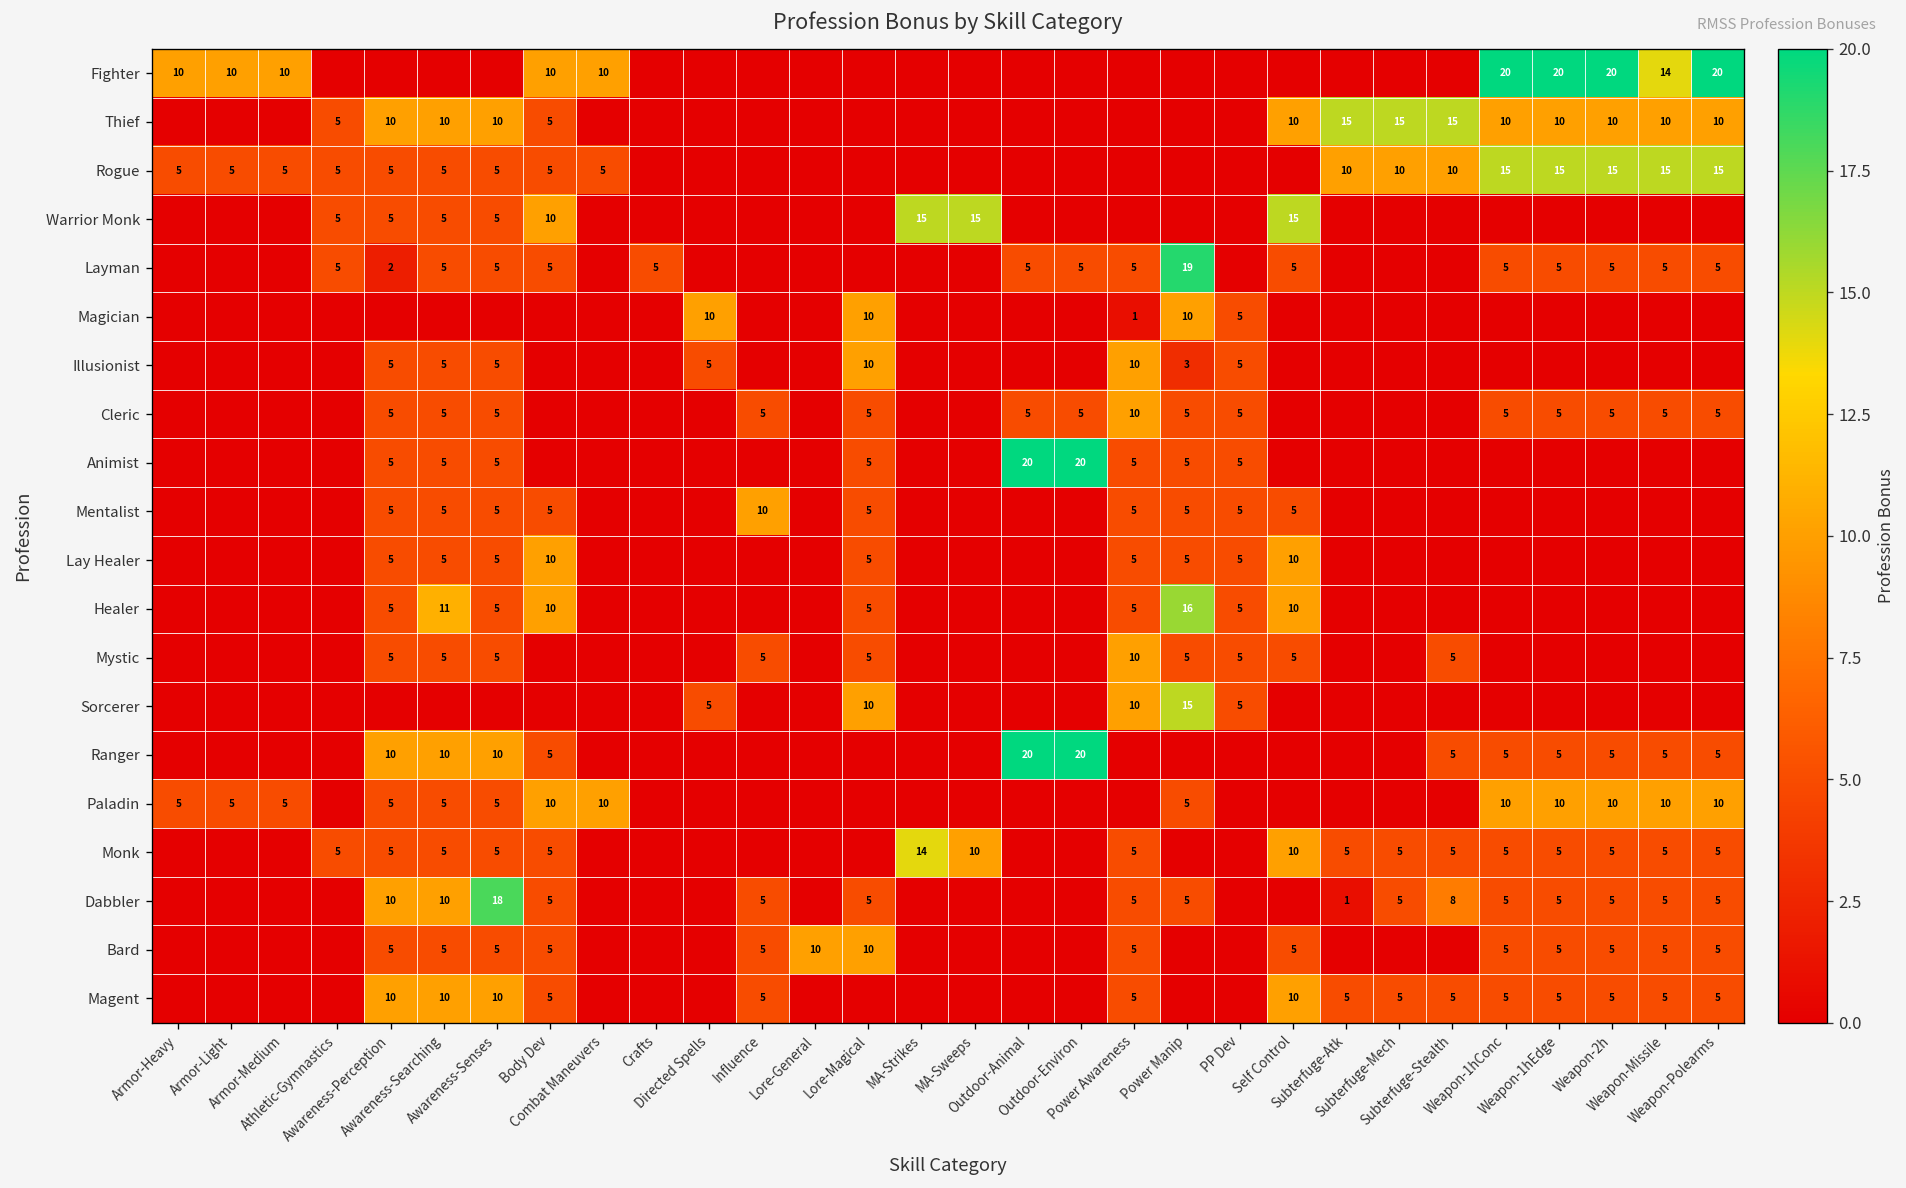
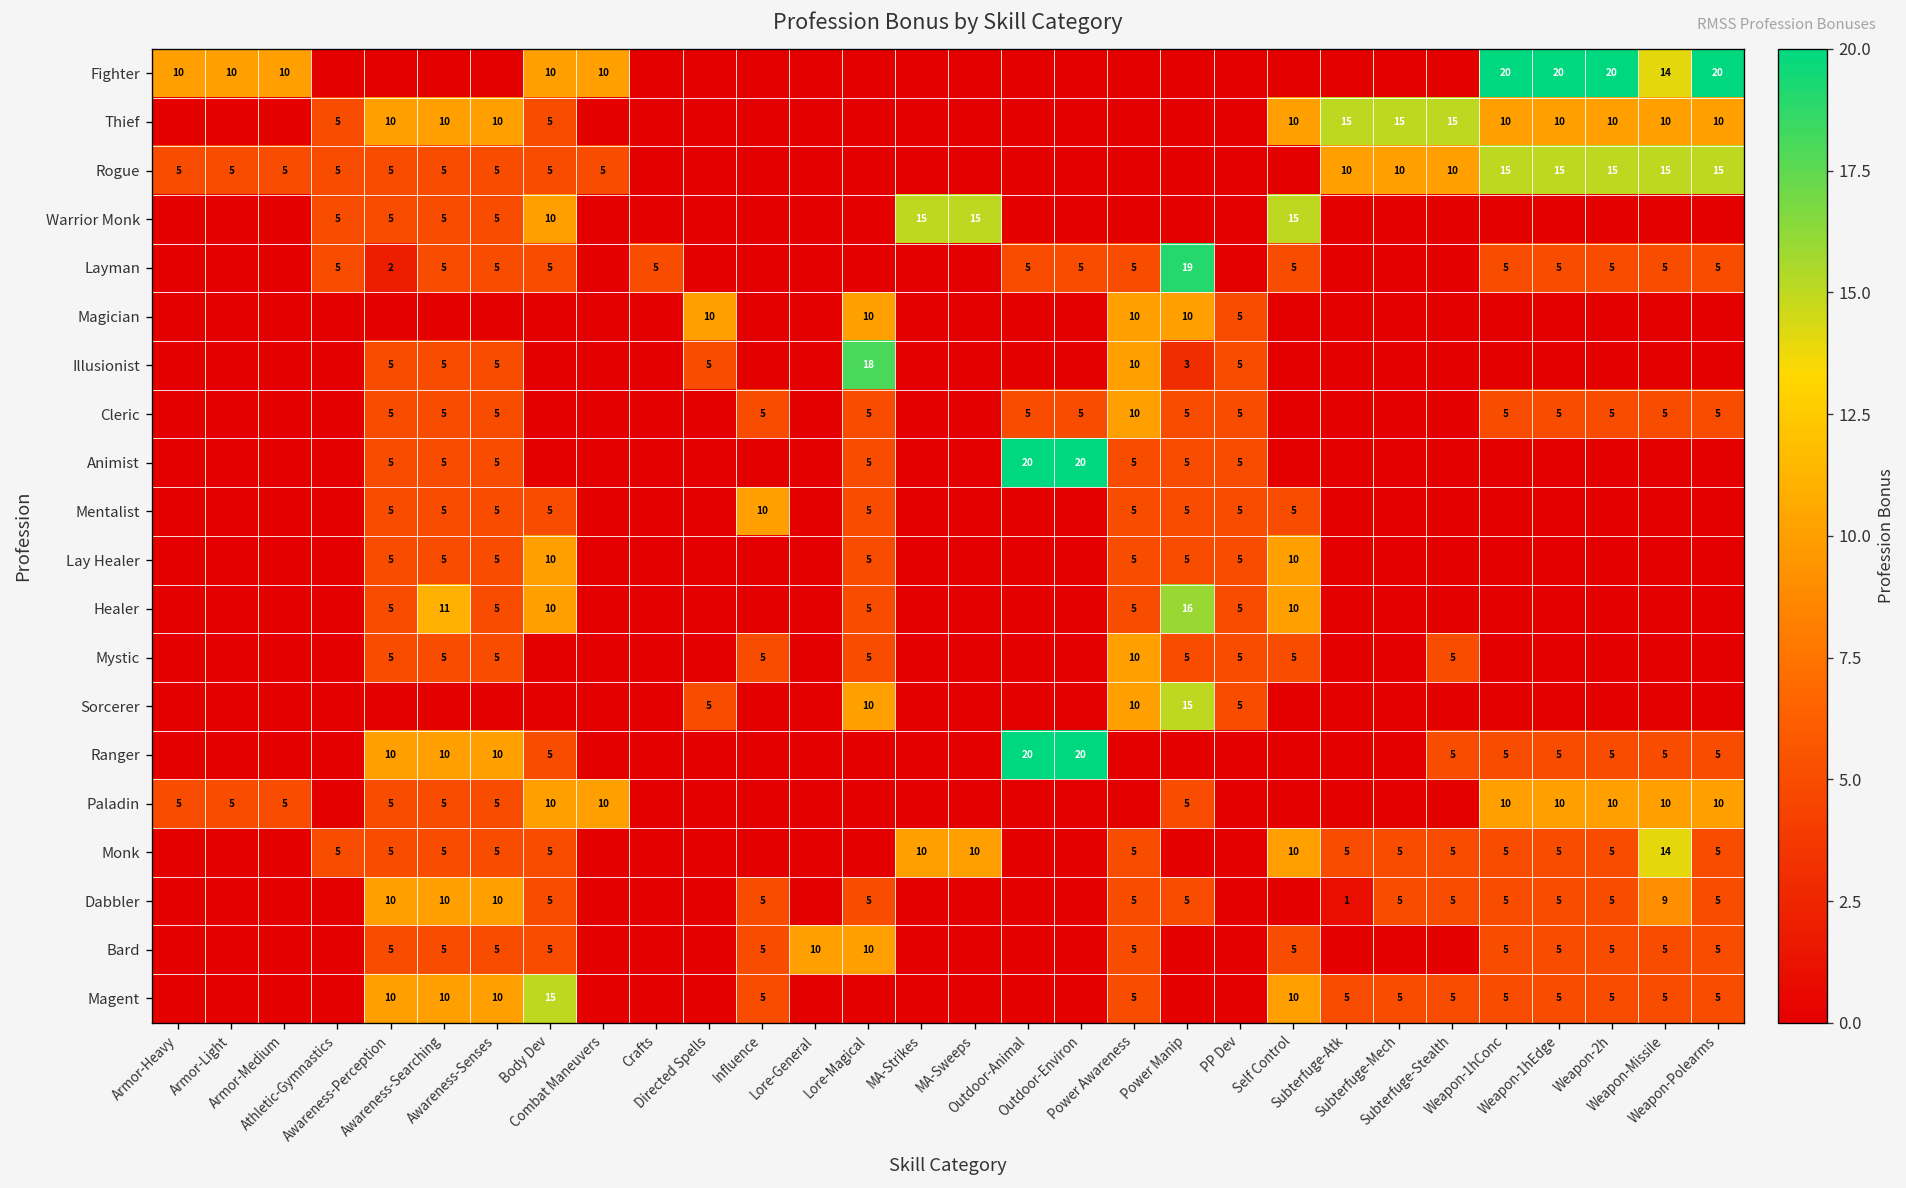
Magician, Power Awareness: 1 -> 10
Illusionist, Lore-Magical: 10 -> 18
Monk, MA-Strikes: 14 -> 10
Monk, Weapon-Missile: 5 -> 14
Dabbler, Awareness-Senses: 18 -> 10
Dabbler, Subterfuge-Stealth: 8 -> 5
Dabbler, Weapon-Missile: 5 -> 9
Magent, Body Dev: 5 -> 15
